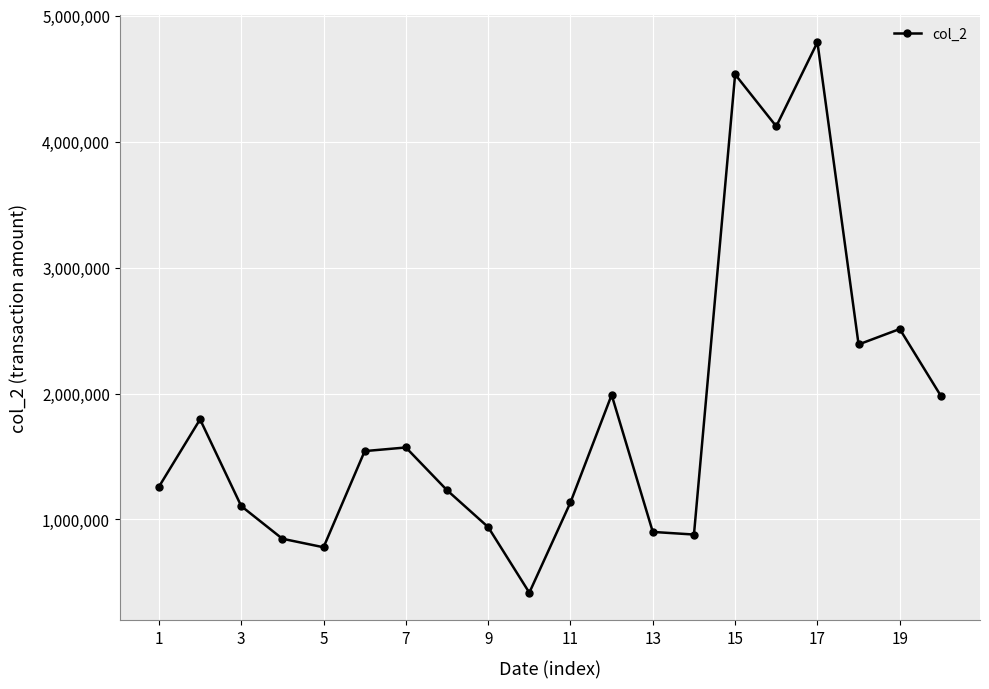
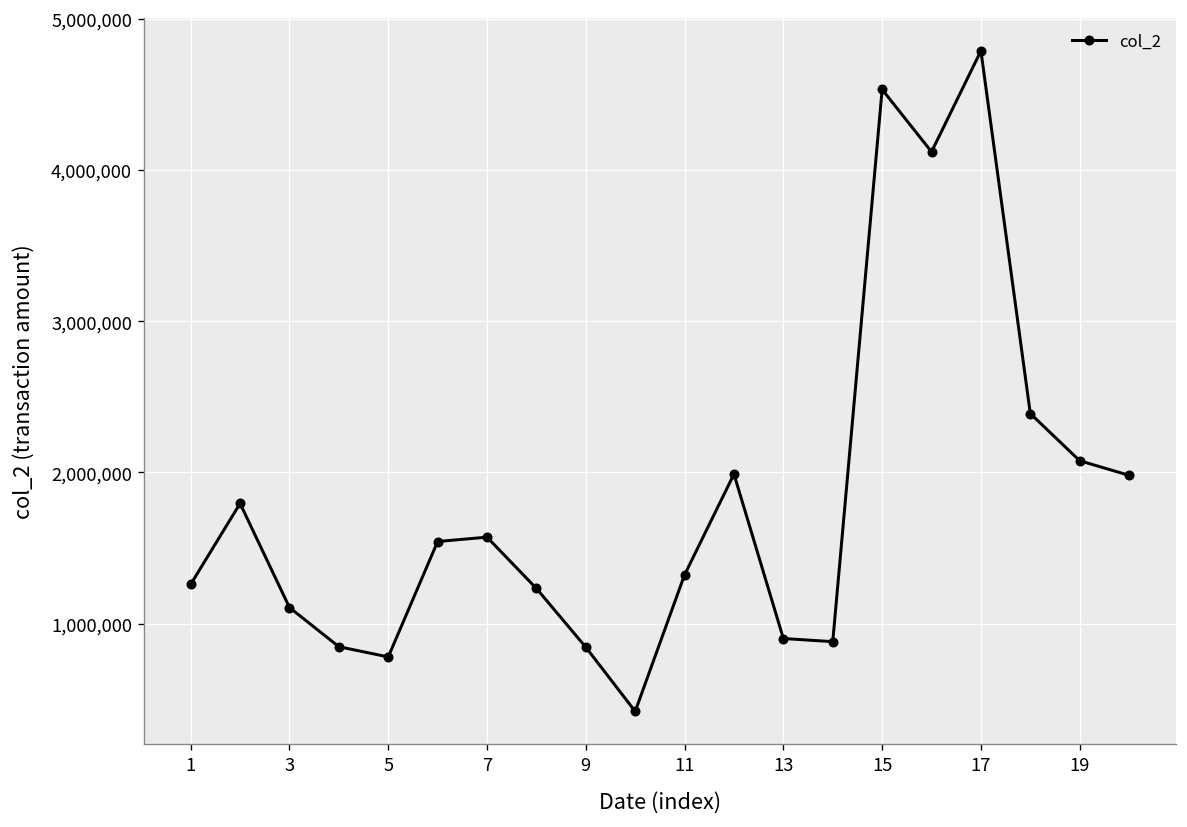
9: 940,000 -> 840,000
11: 1,140,000 -> 1,320,000
19: 2,510,000 -> 2,080,000
